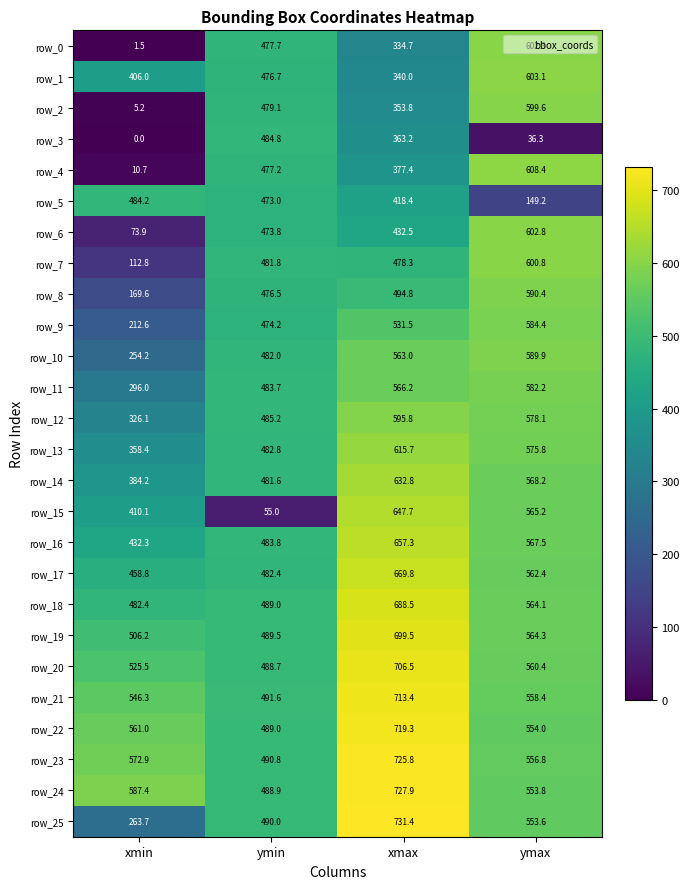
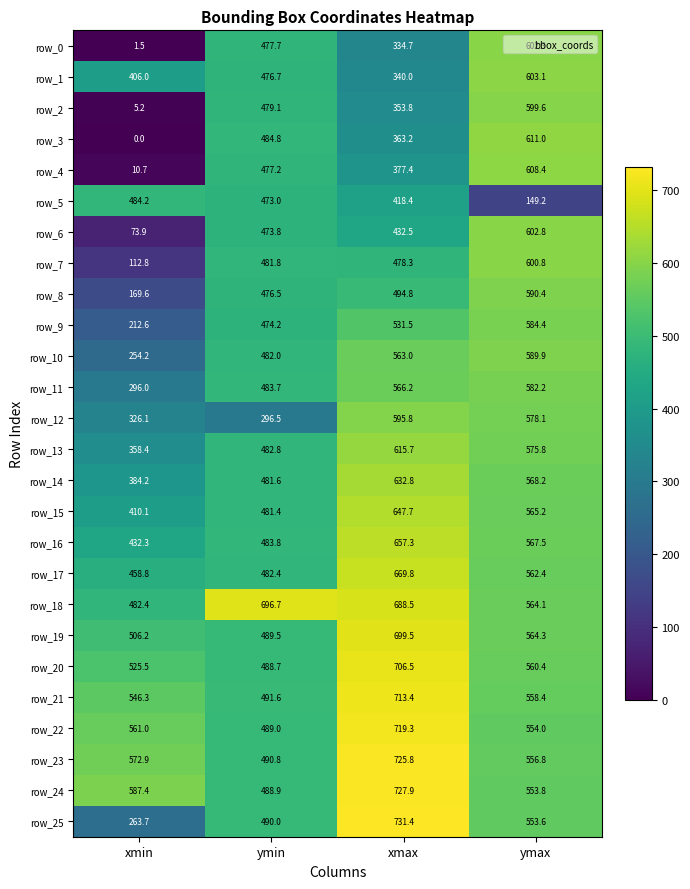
row_3, ymax: 36.3 -> 611.0
row_12, ymin: 485.2 -> 296.5
row_15, ymin: 55.0 -> 481.4
row_18, ymin: 489.0 -> 696.7
